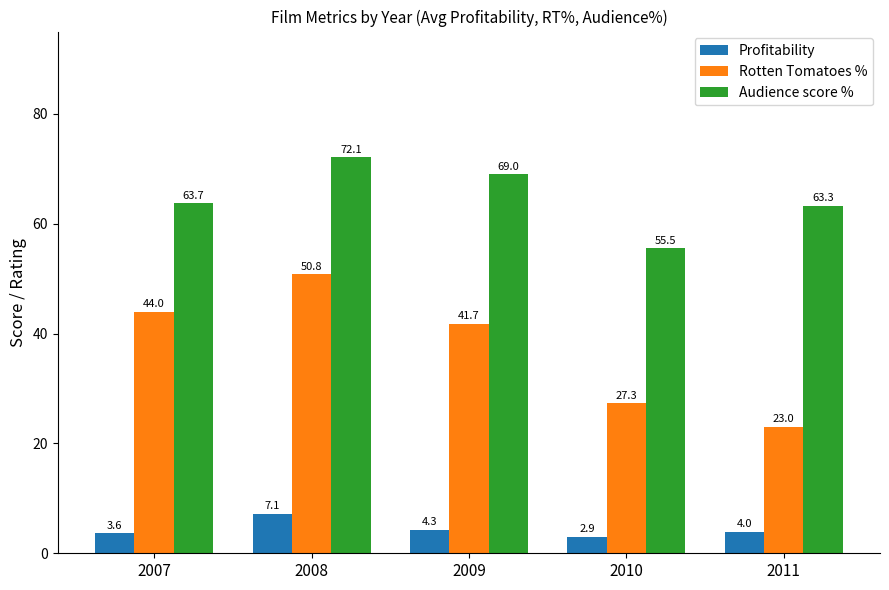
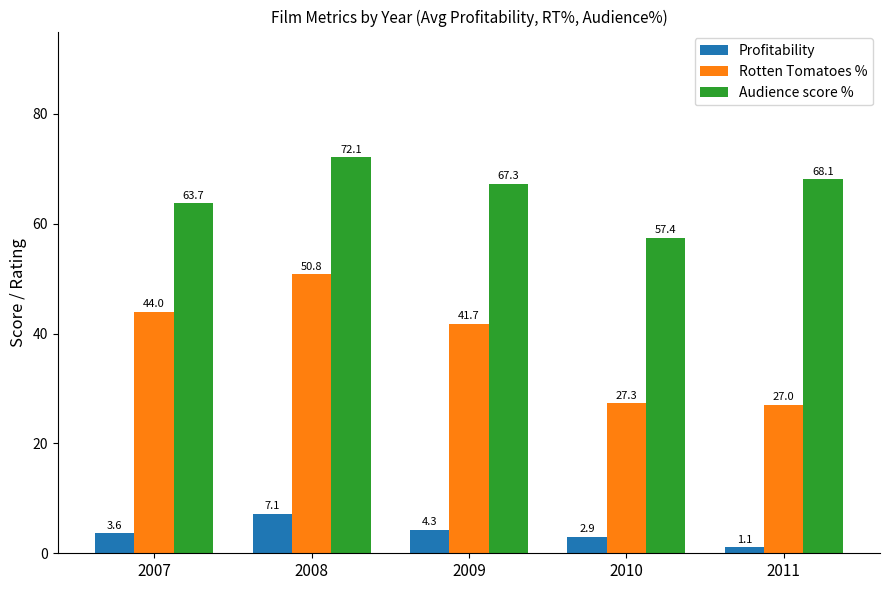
Audience score %, 2009: 69.0 -> 67.3
Audience score %, 2010: 55.5 -> 57.4
Profitability, 2011: 4.0 -> 1.1
Rotten Tomatoes %, 2011: 23.0 -> 27.0
Audience score %, 2011: 63.3 -> 68.1
